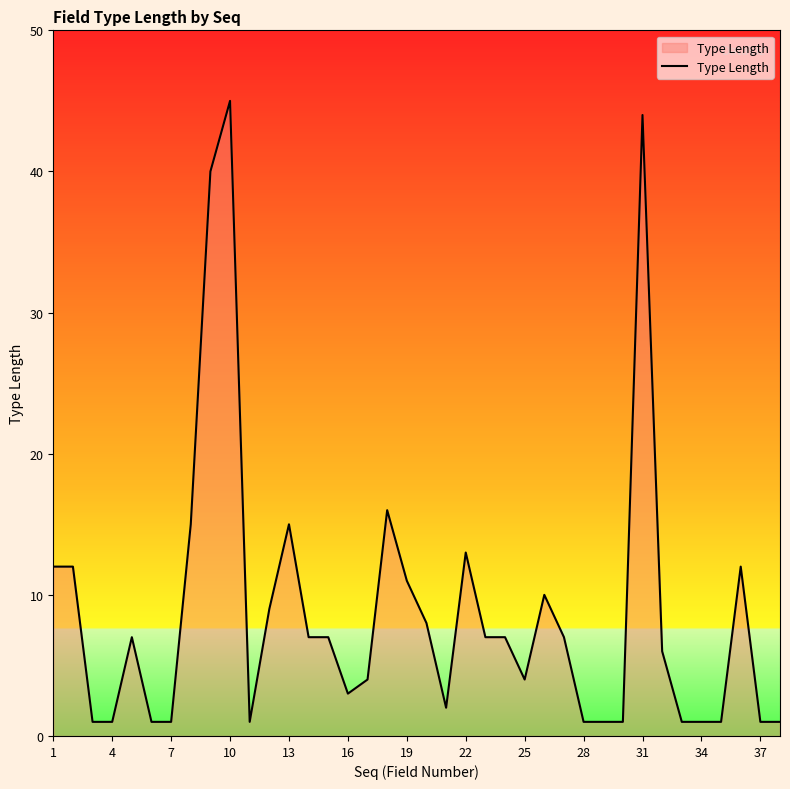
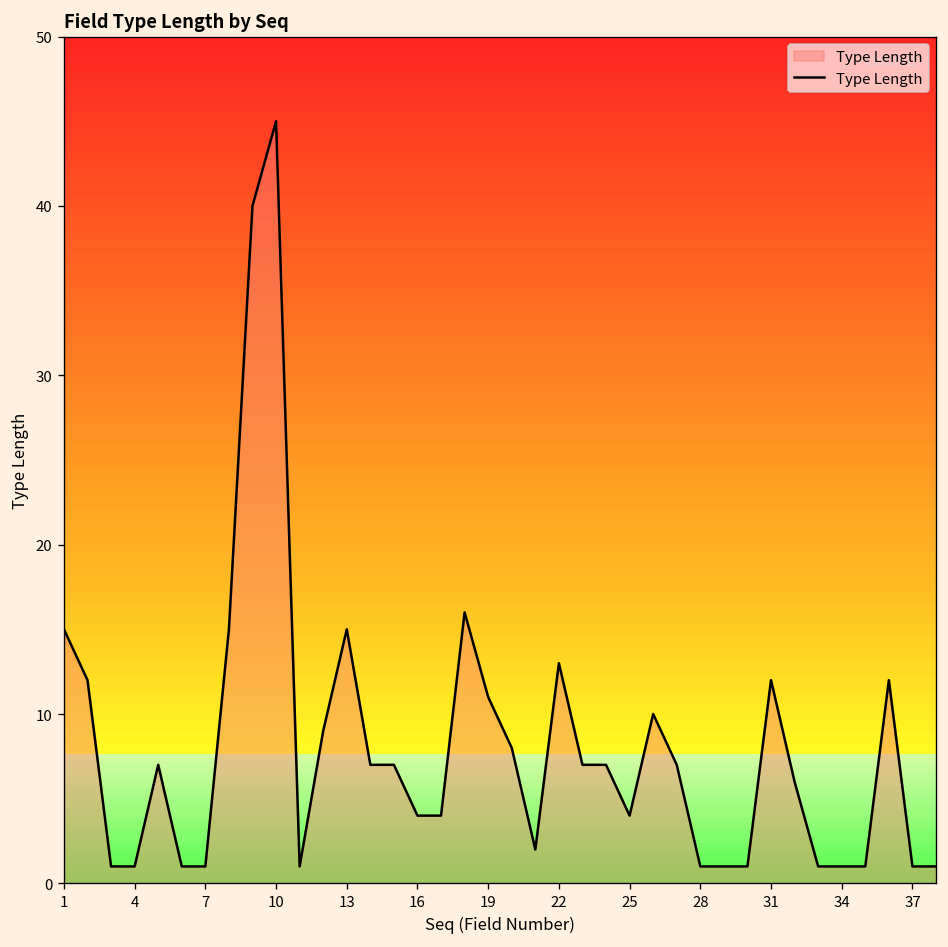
1: 12 -> 15
16: 3 -> 4
31: 44 -> 12
